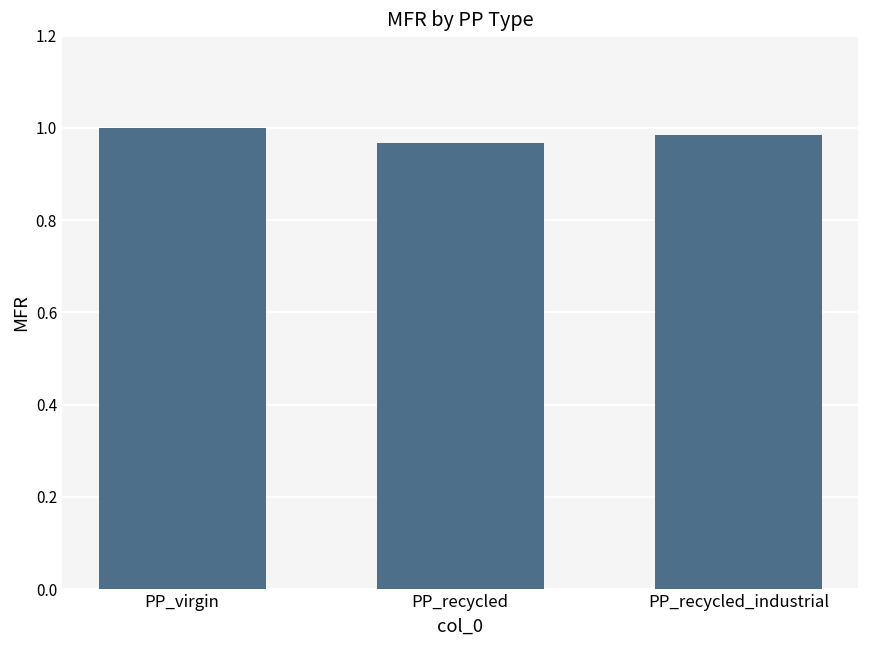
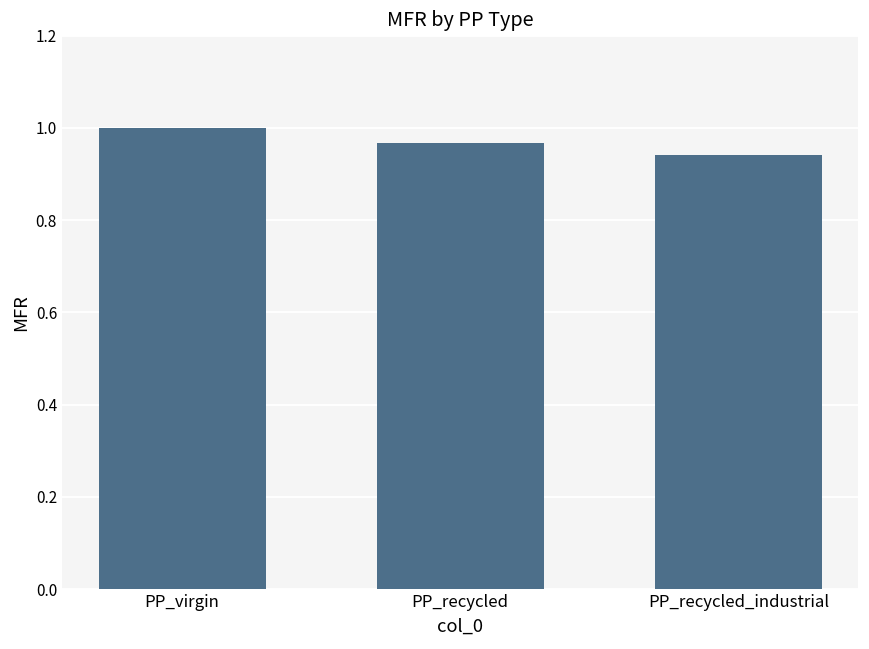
PP_recycled_industrial: 0.98 -> 0.94
